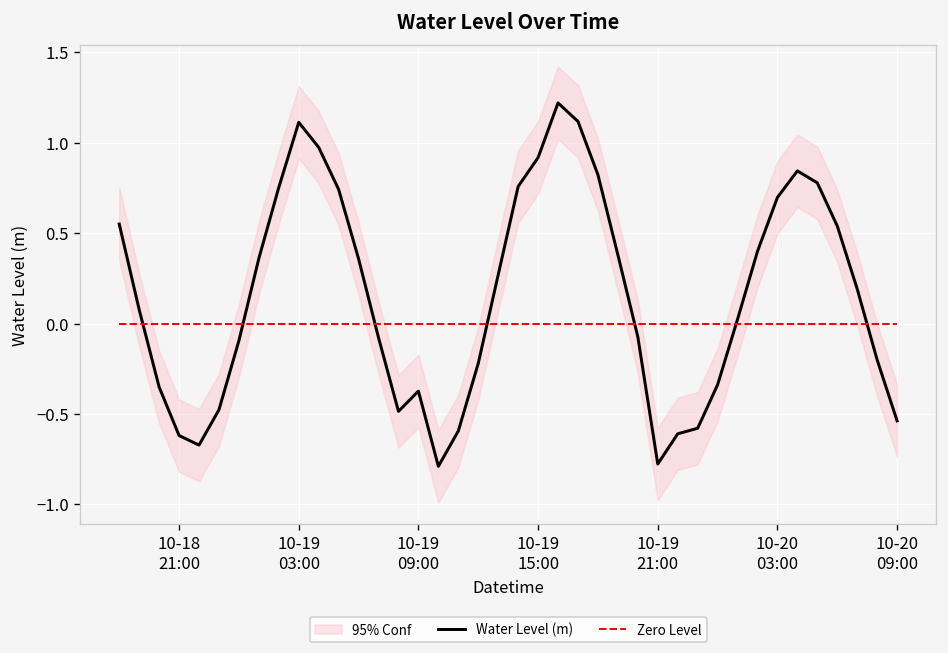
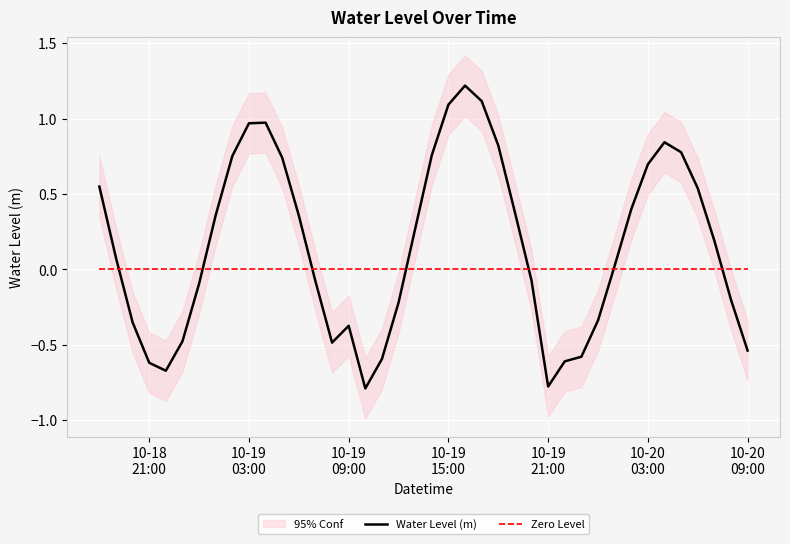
Water Level (m), 10-19 03:00: 1.11 -> 0.97
Water Level (m), 10-19 15:00: 0.92 -> 1.09
